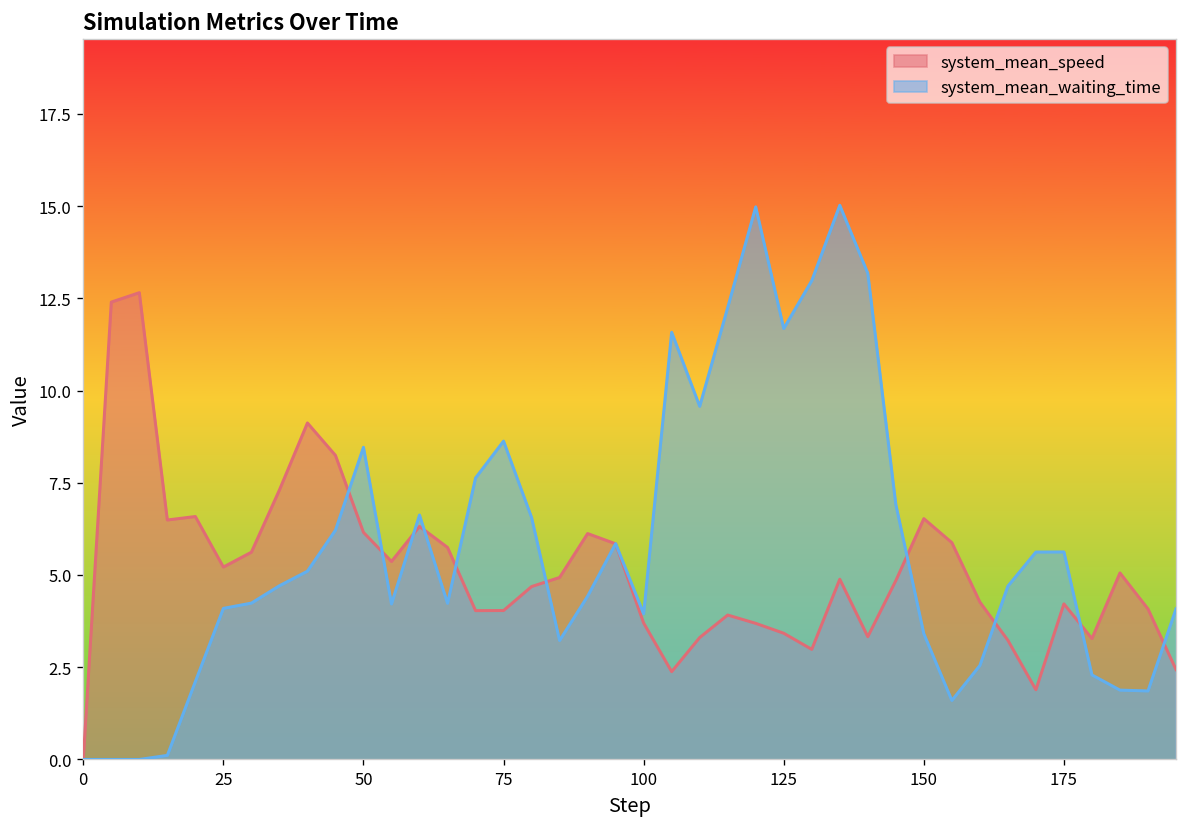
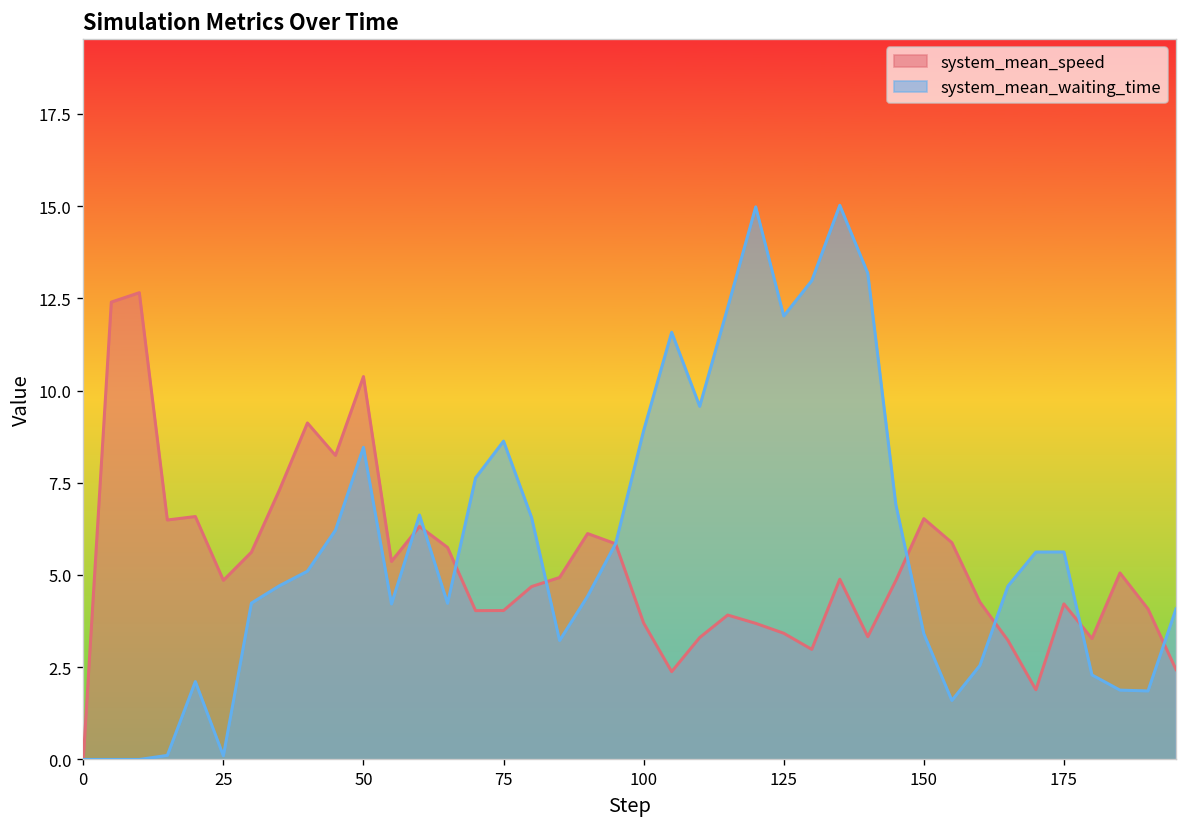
system_mean_speed, 25: 5.2 -> 4.9
system_mean_waiting_time, 25: 4.1 -> 0.1
system_mean_speed, 50: 6.2 -> 10.4
system_mean_waiting_time, 100: 3.9 -> 8.9
system_mean_waiting_time, 125: 11.7 -> 12.0
